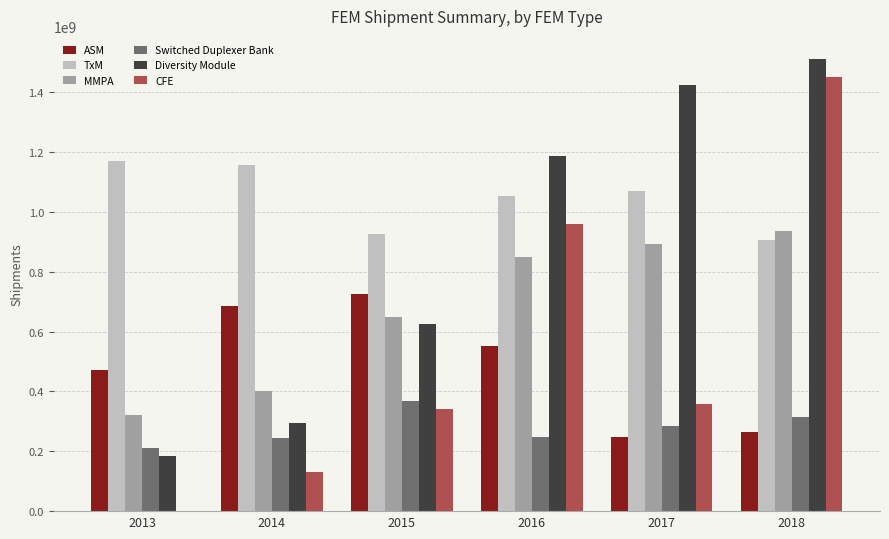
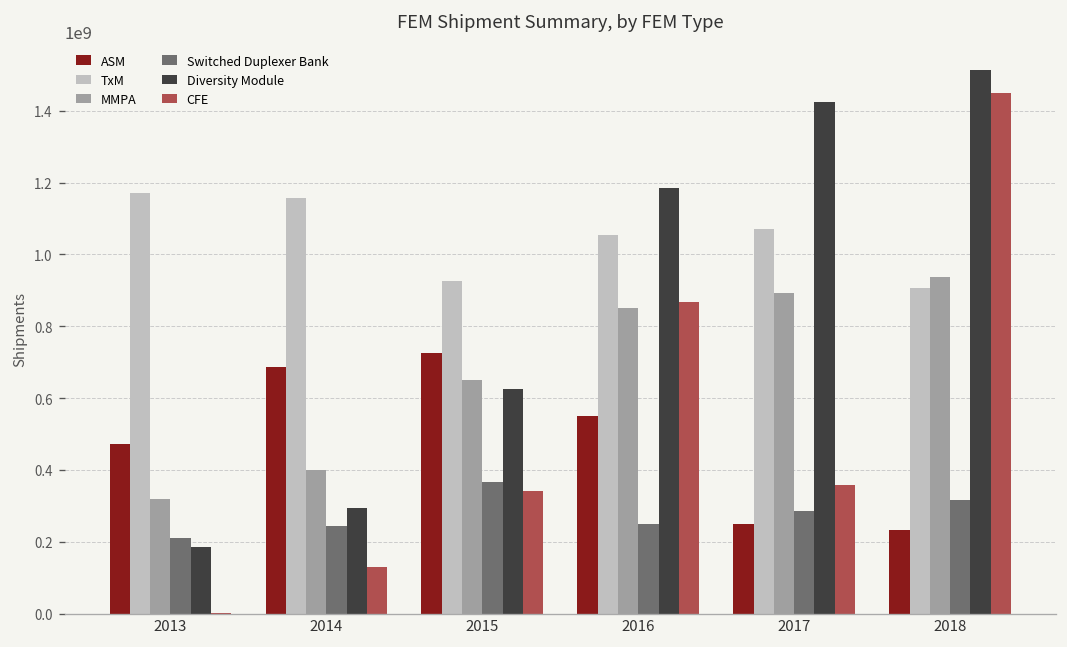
CFE, 2016: 960000000 -> 870000000
ASM, 2018: 270000000 -> 230000000
